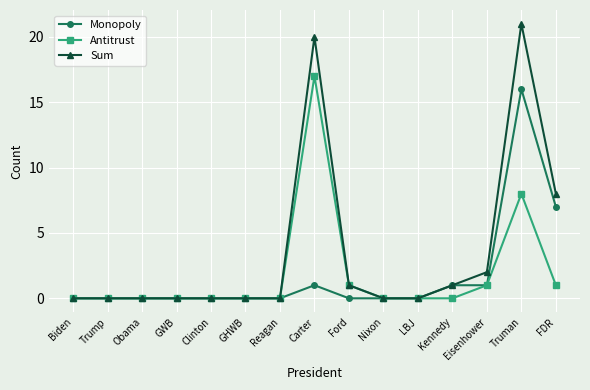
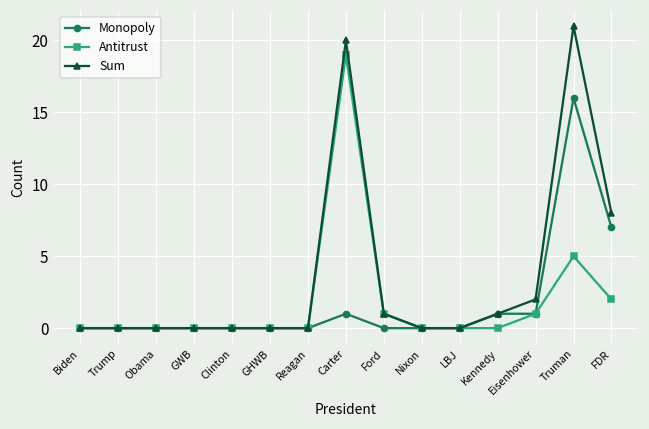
Antitrust, Carter: 17 -> 19
Antitrust, Truman: 8 -> 5
Antitrust, FDR: 1 -> 2
